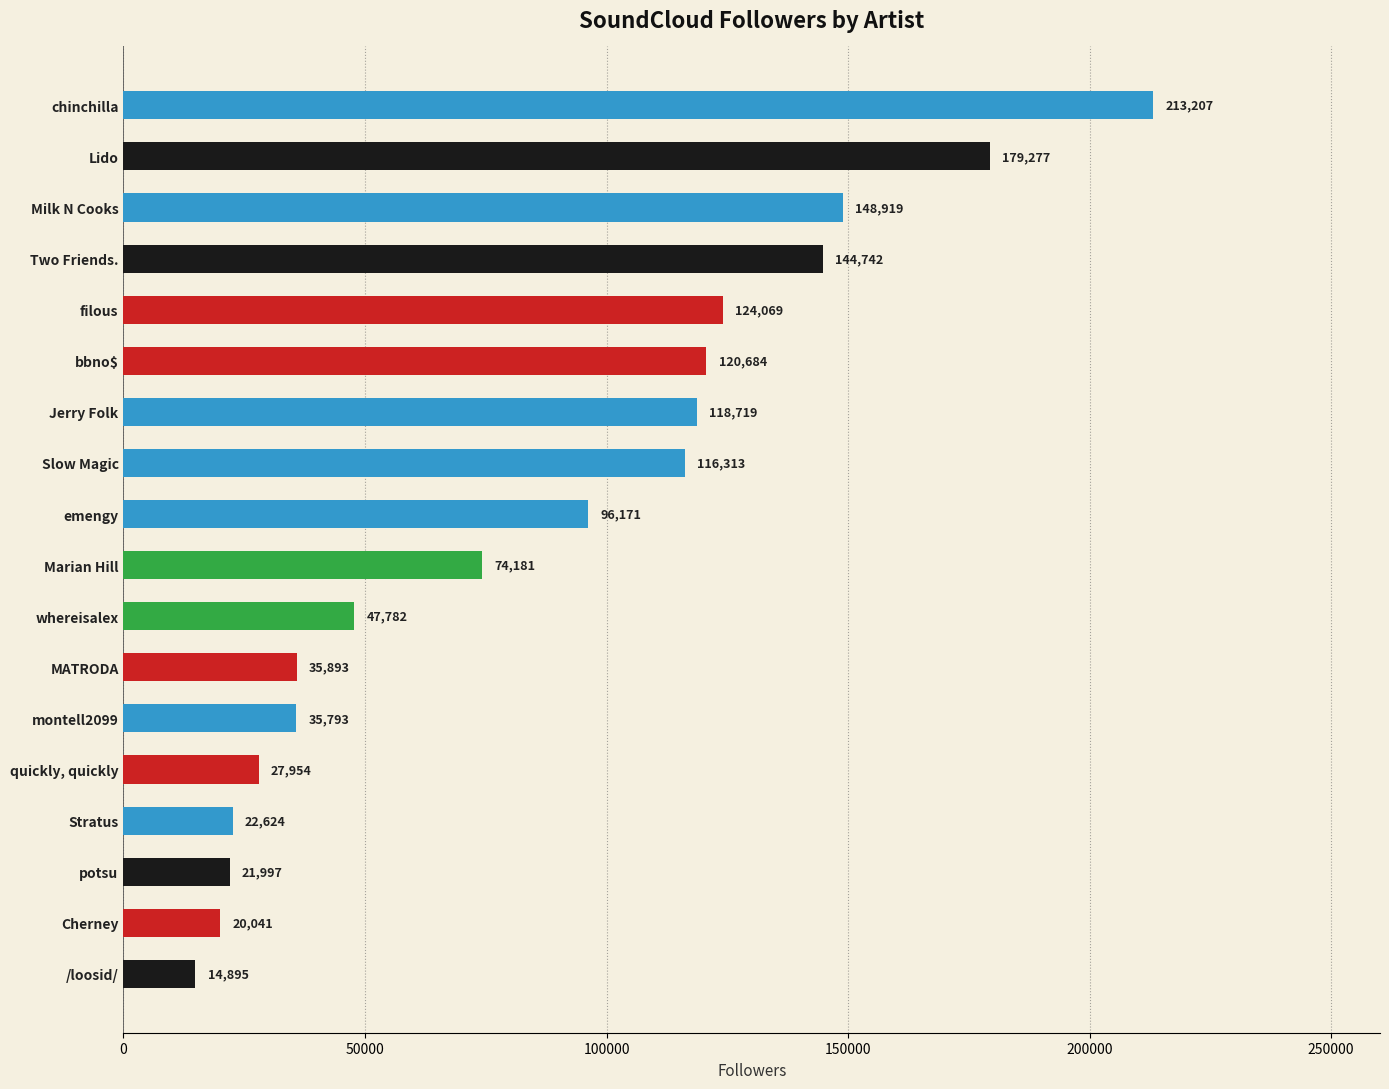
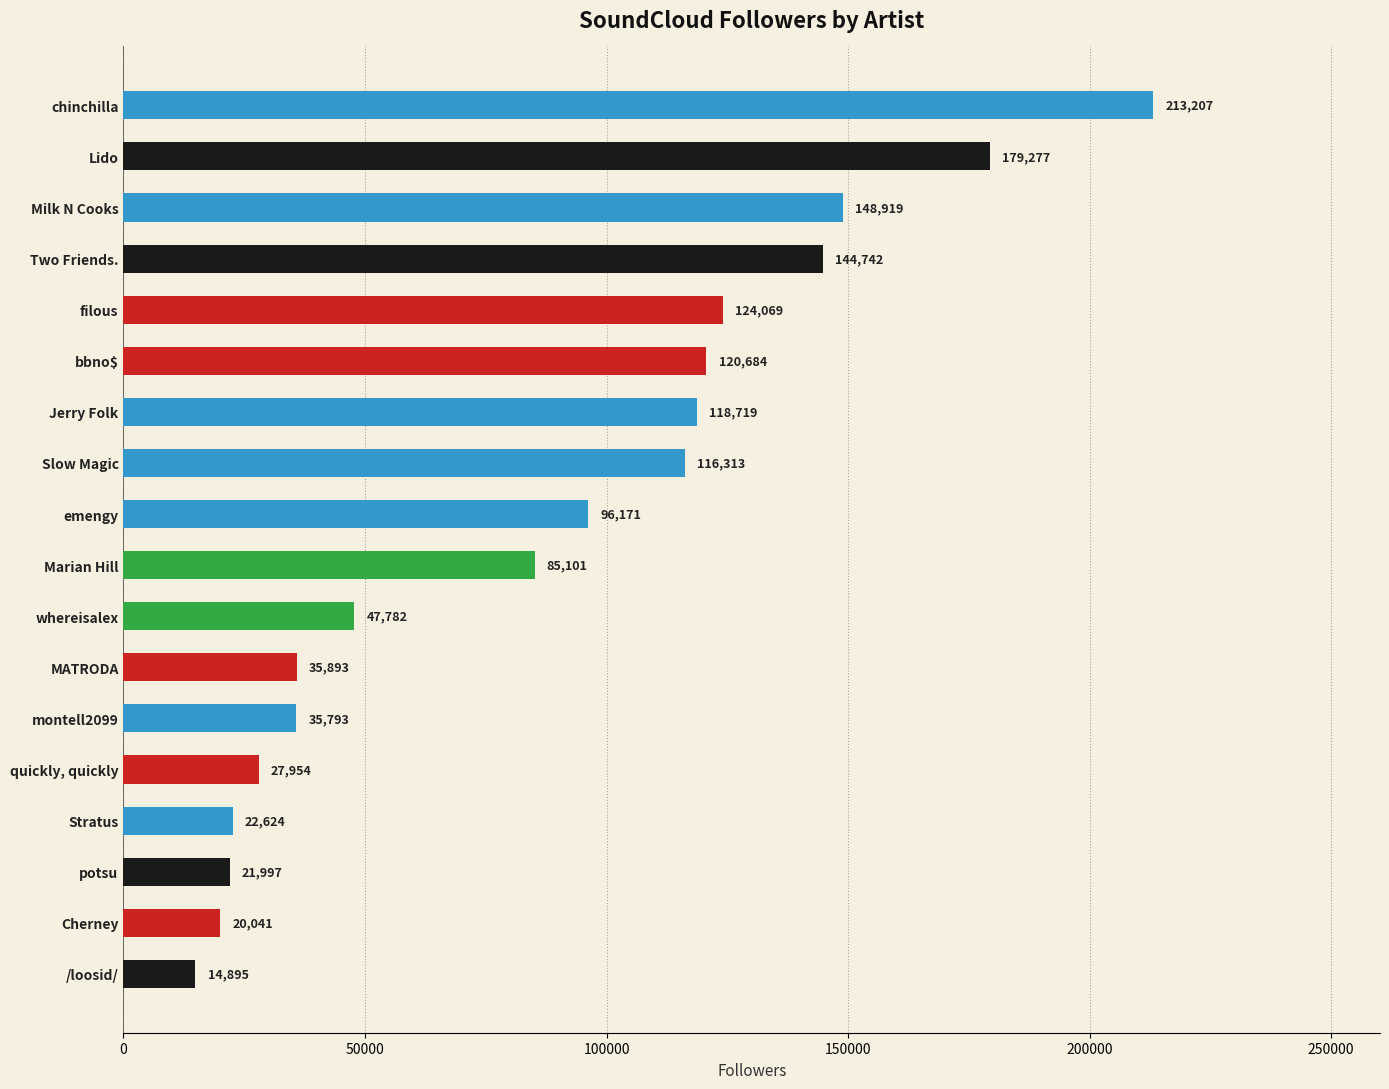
Marian Hill: 74,181 -> 85,101
